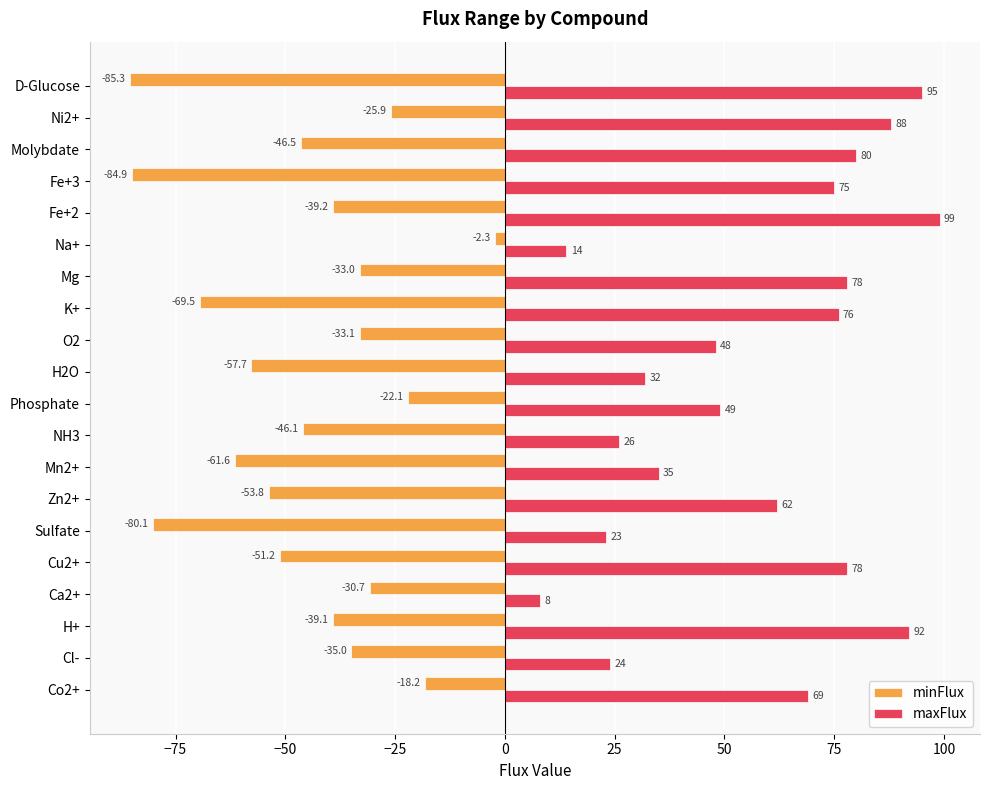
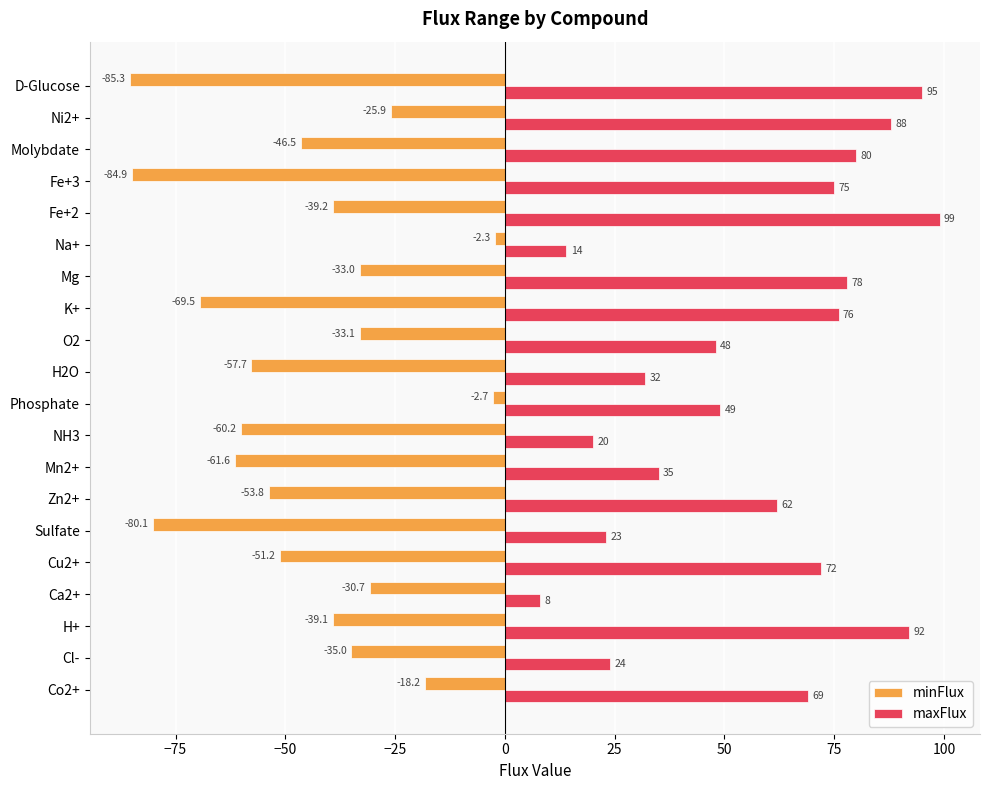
minFlux, Phosphate: -22.1 -> -2.7
minFlux, NH3: -46.1 -> -60.2
maxFlux, NH3: 26 -> 20
maxFlux, Cu2+: 78 -> 72
